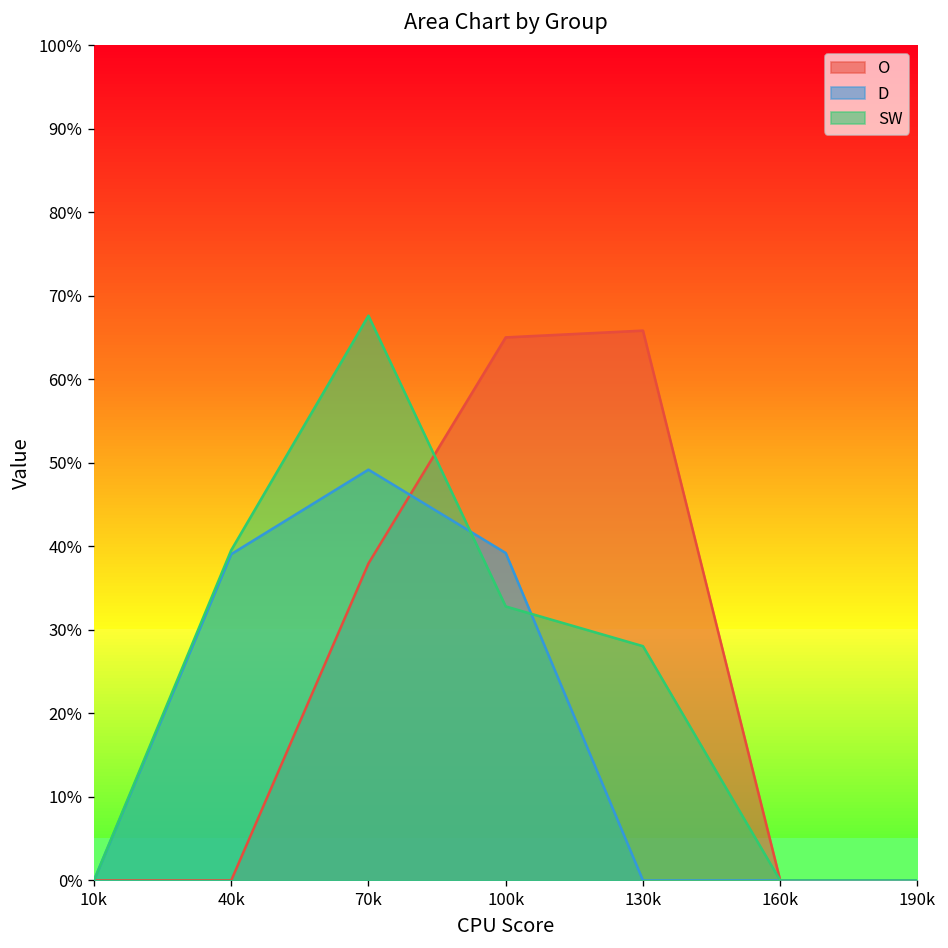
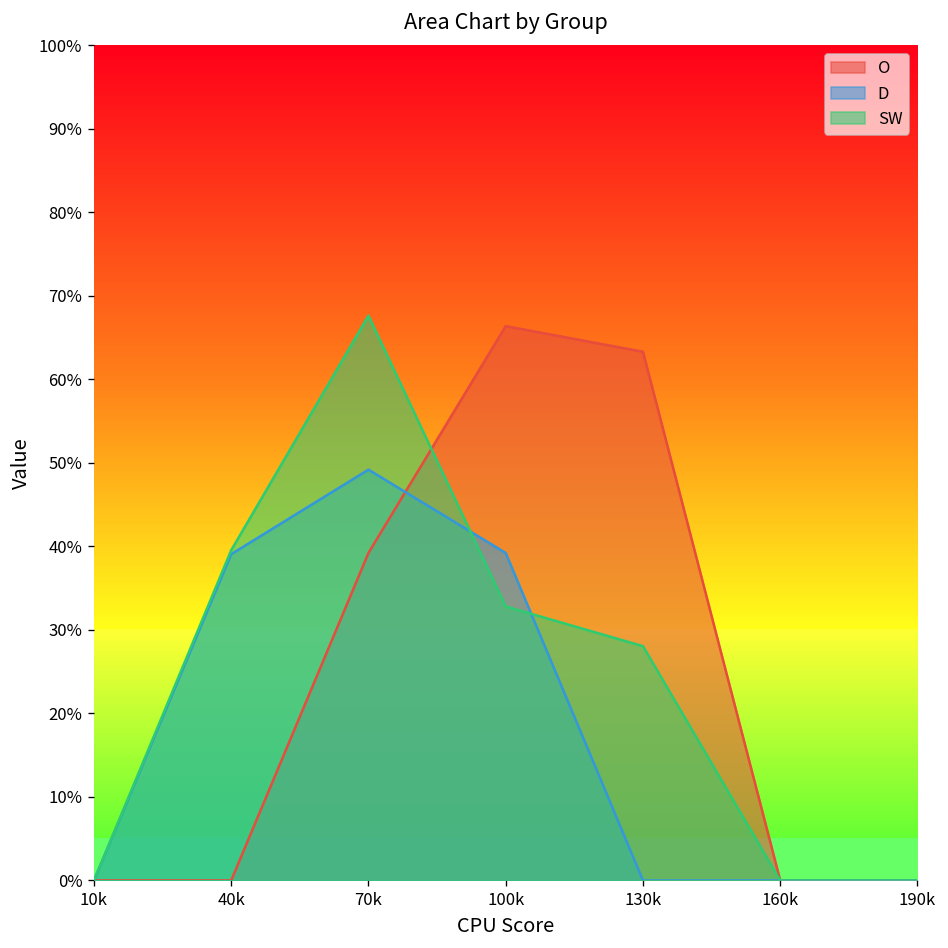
O, 70k: 38% -> 39%
O, 100k: 65% -> 66%
O, 130k: 66% -> 63%
